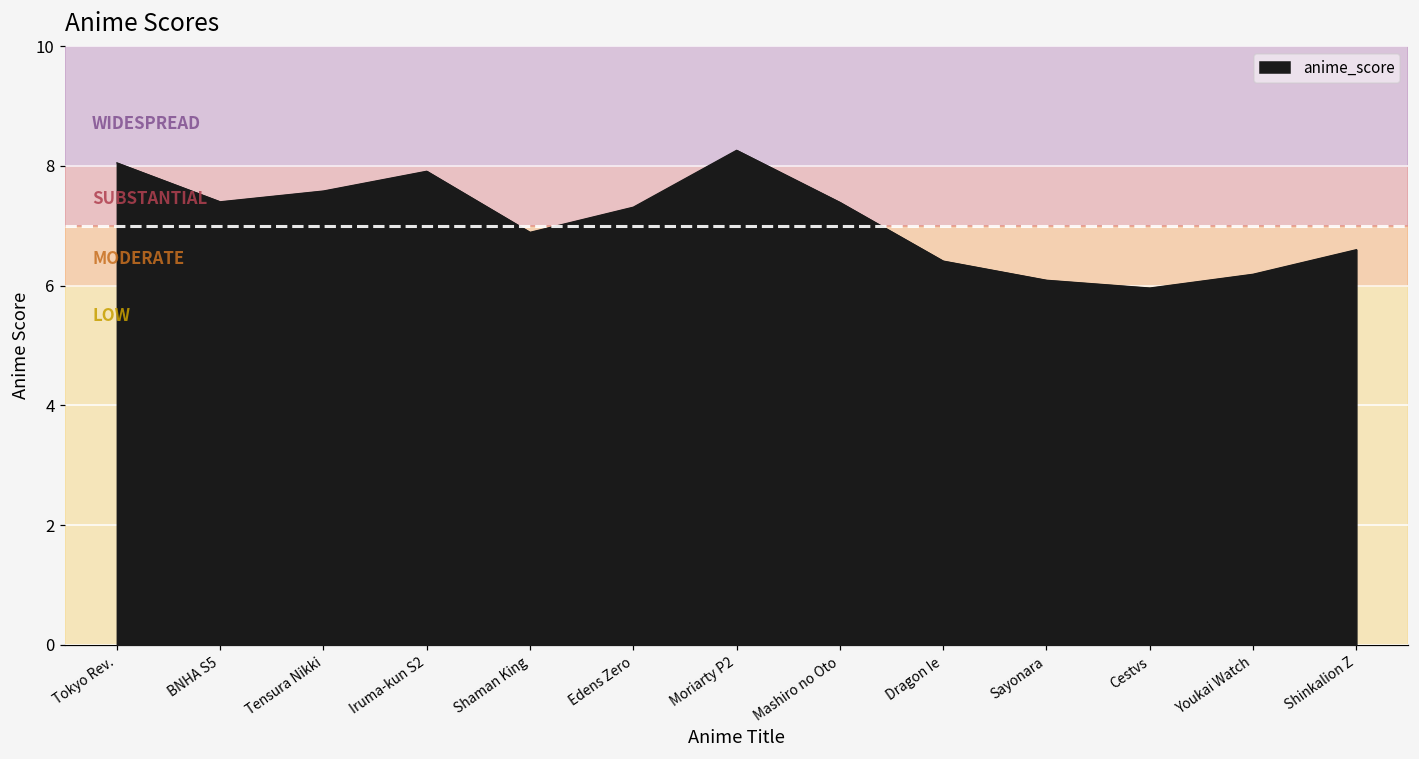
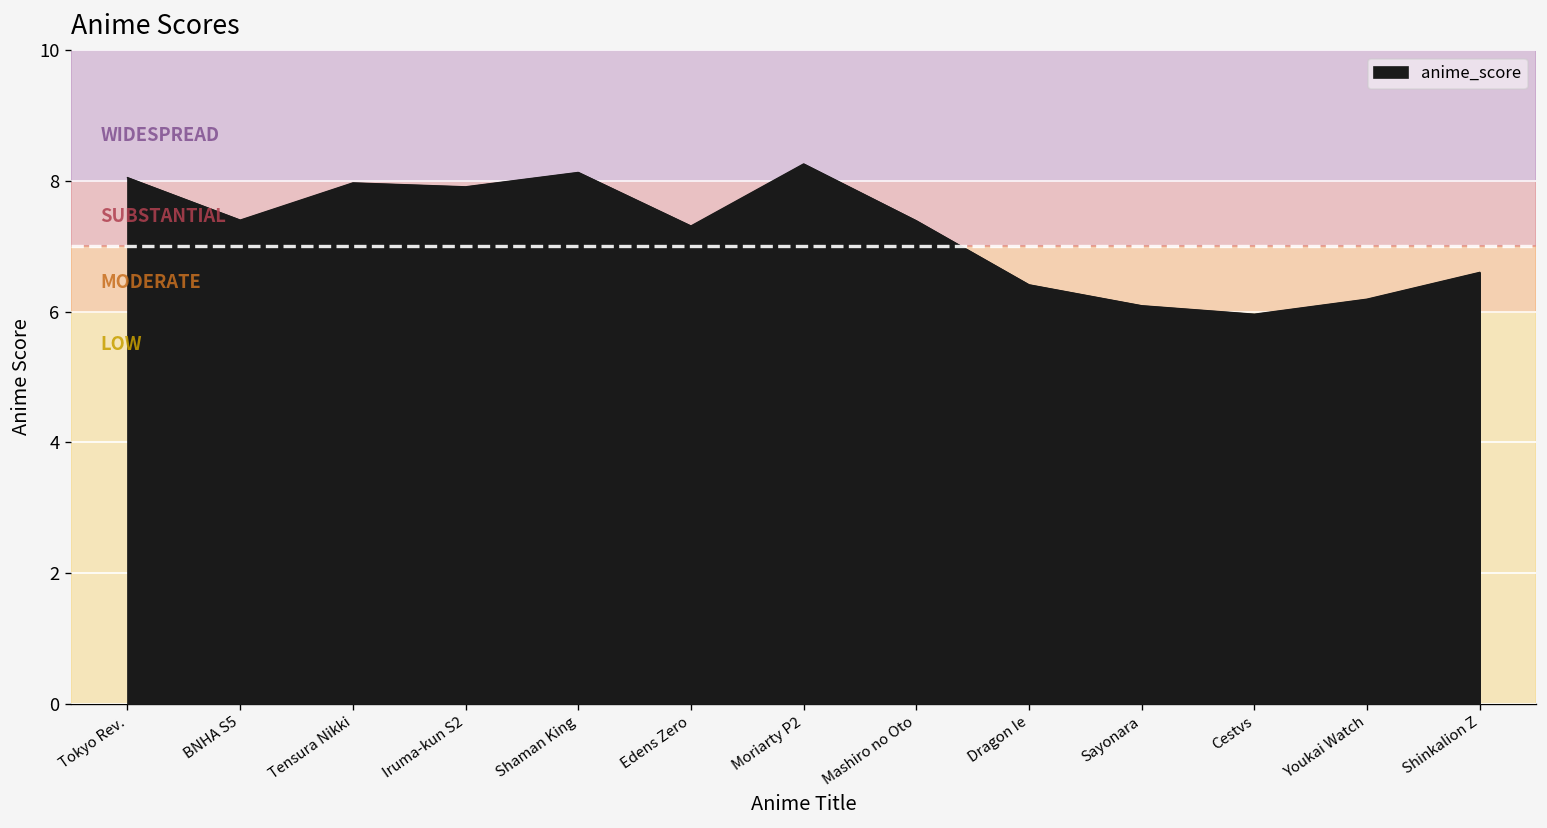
Tensura Nikki: 7.6 -> 8.0
Shaman King: 6.9 -> 8.1
